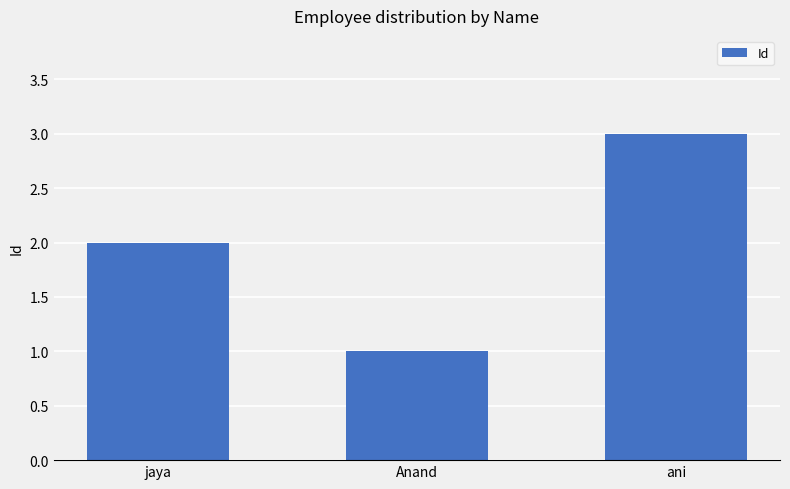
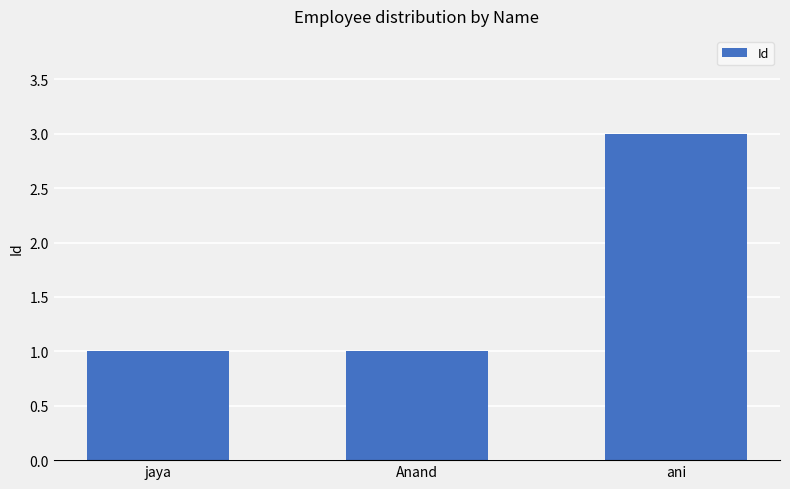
jaya: 2 -> 1
